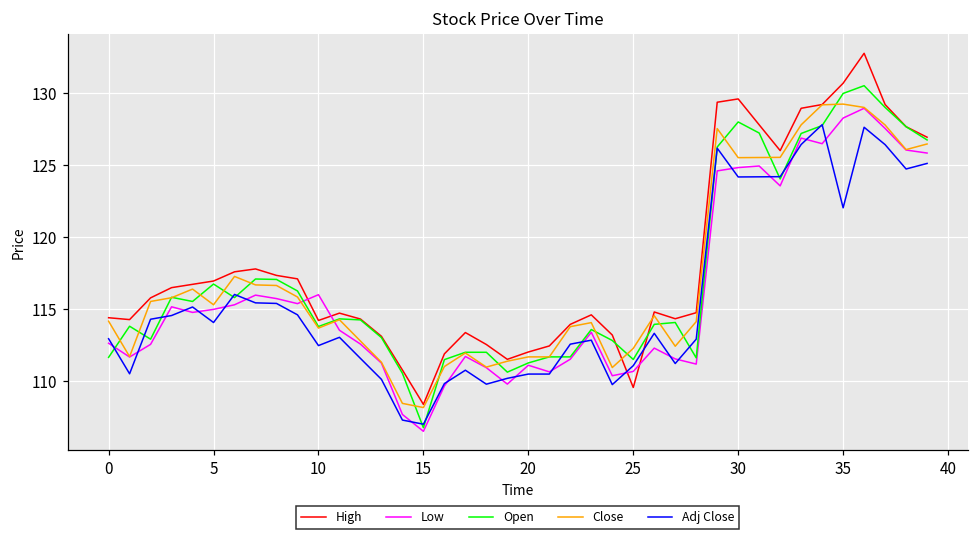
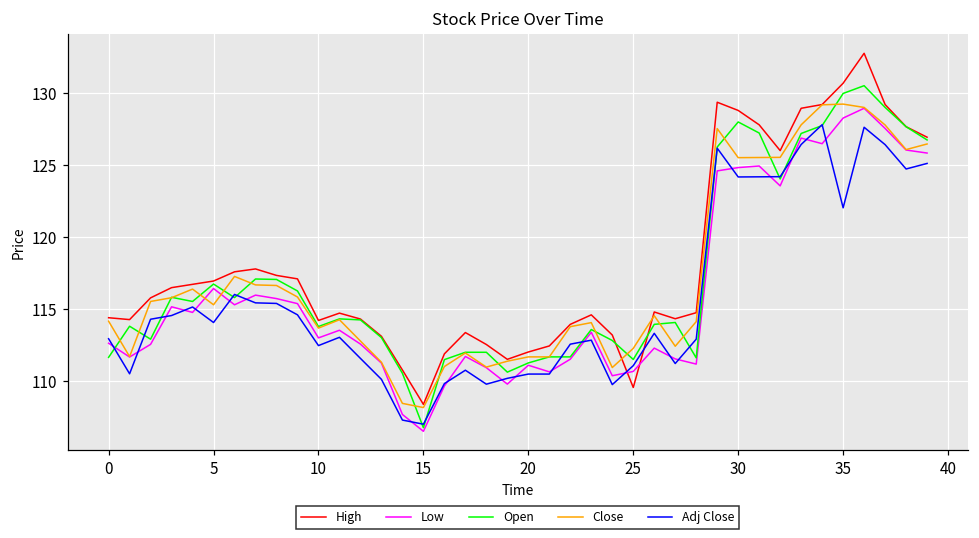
Low, 5: 115.0 -> 116.4
Low, 10: 116 -> 113
High, 30: 129.6 -> 128.8
